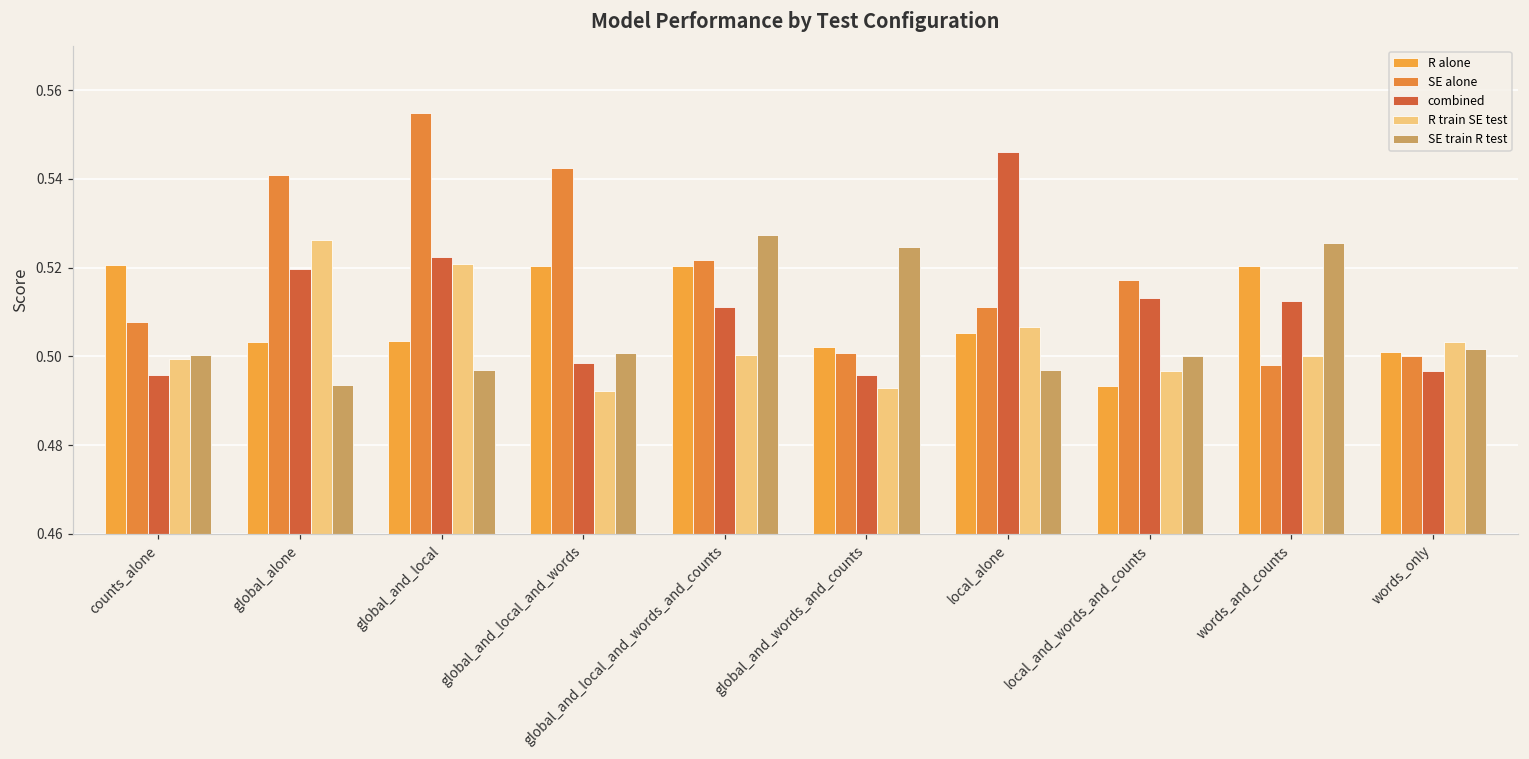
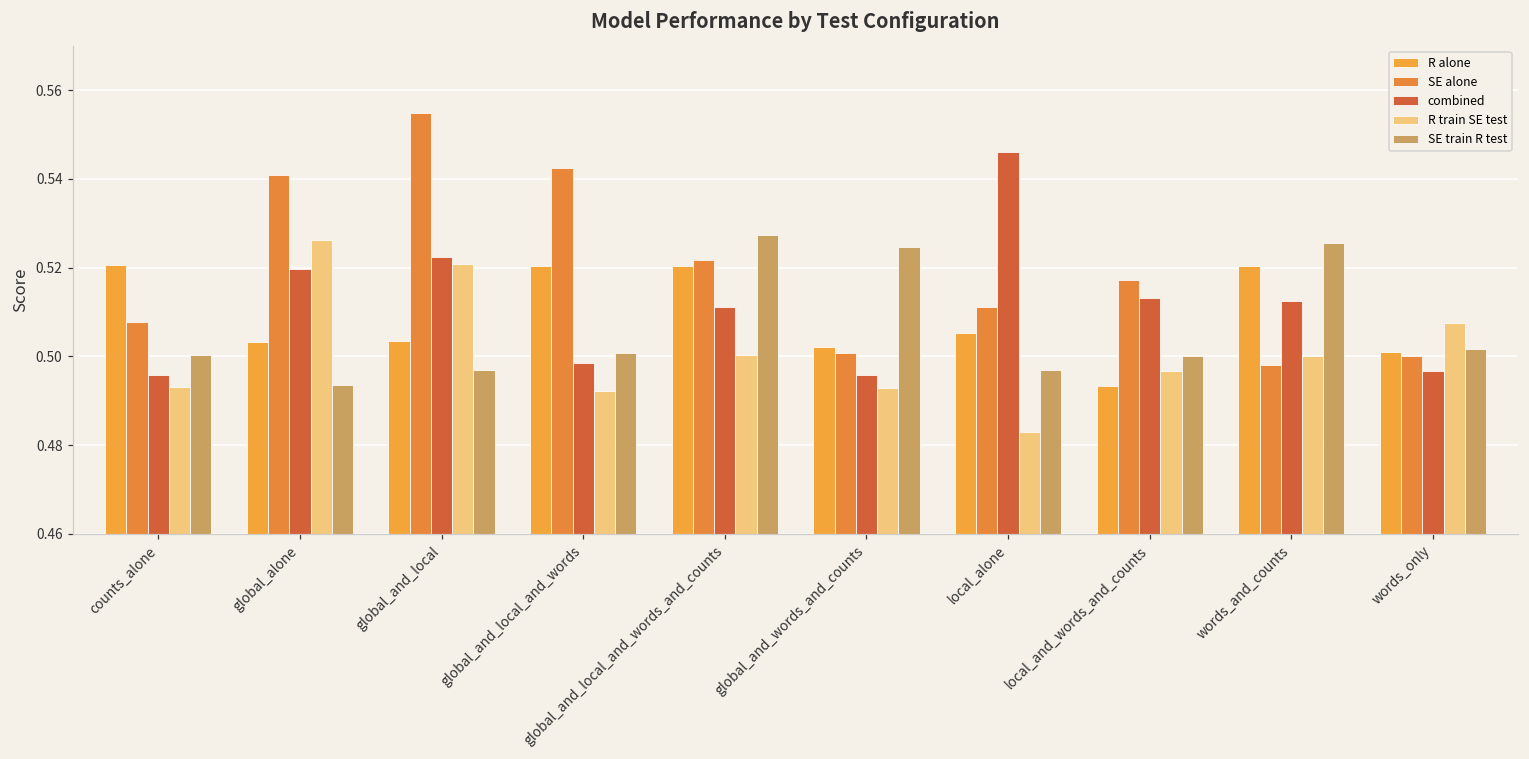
R train SE test, counts_alone: 0.499 -> 0.493
R train SE test, local_alone: 0.507 -> 0.483
R train SE test, words_only: 0.503 -> 0.508
